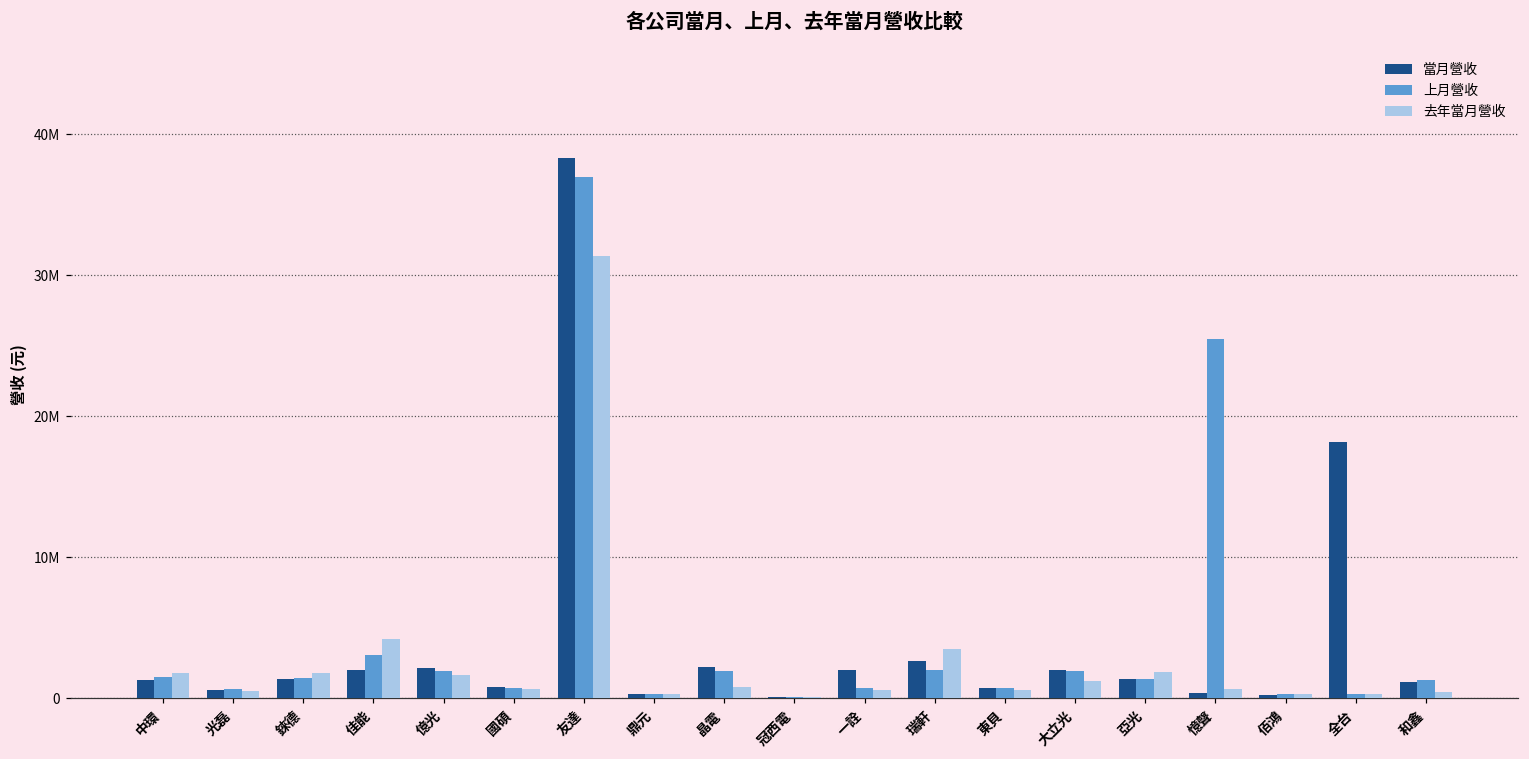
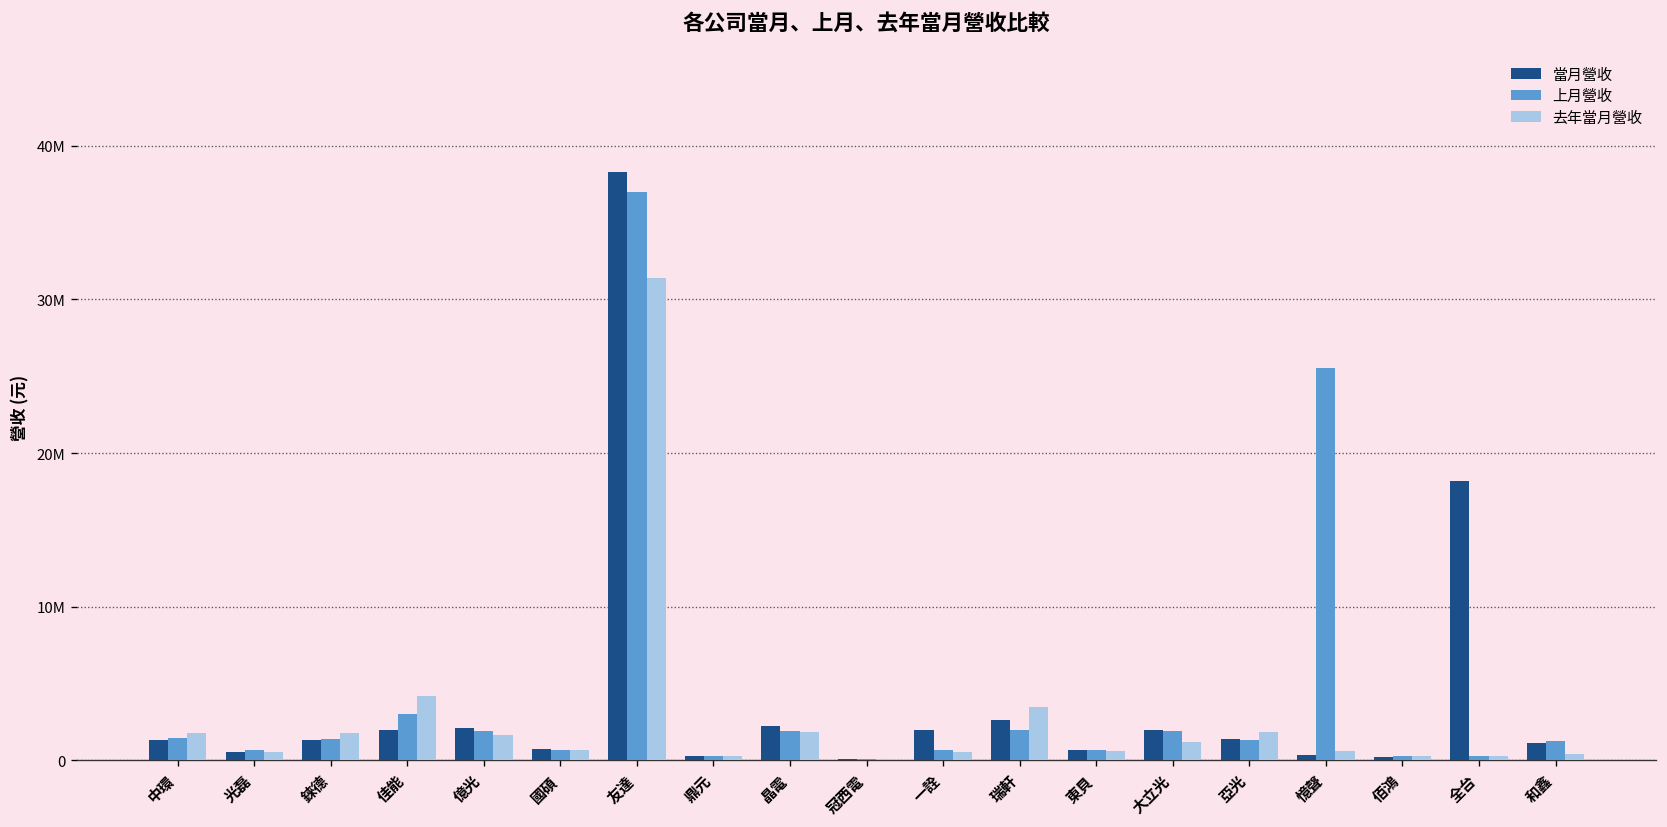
去年當月營收, 晶電: 800000 -> 1900000
